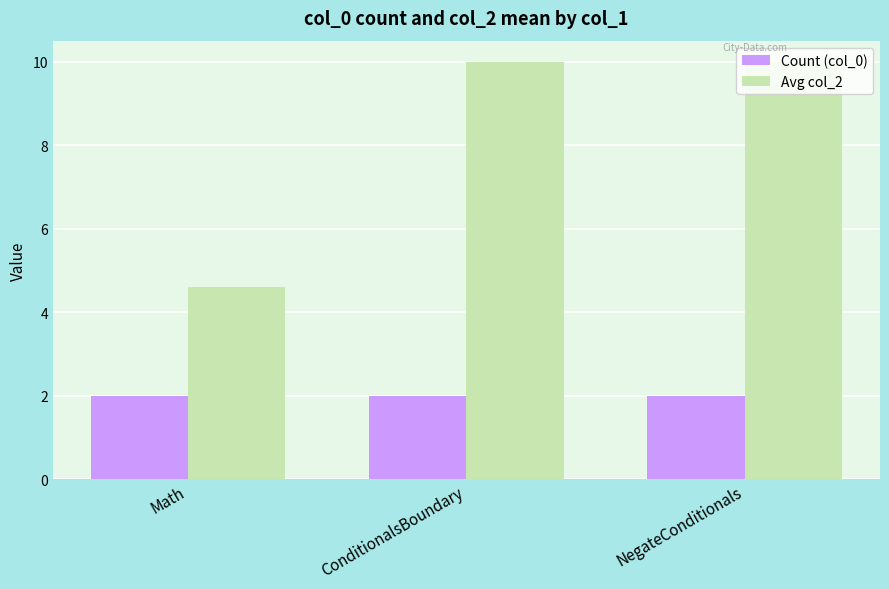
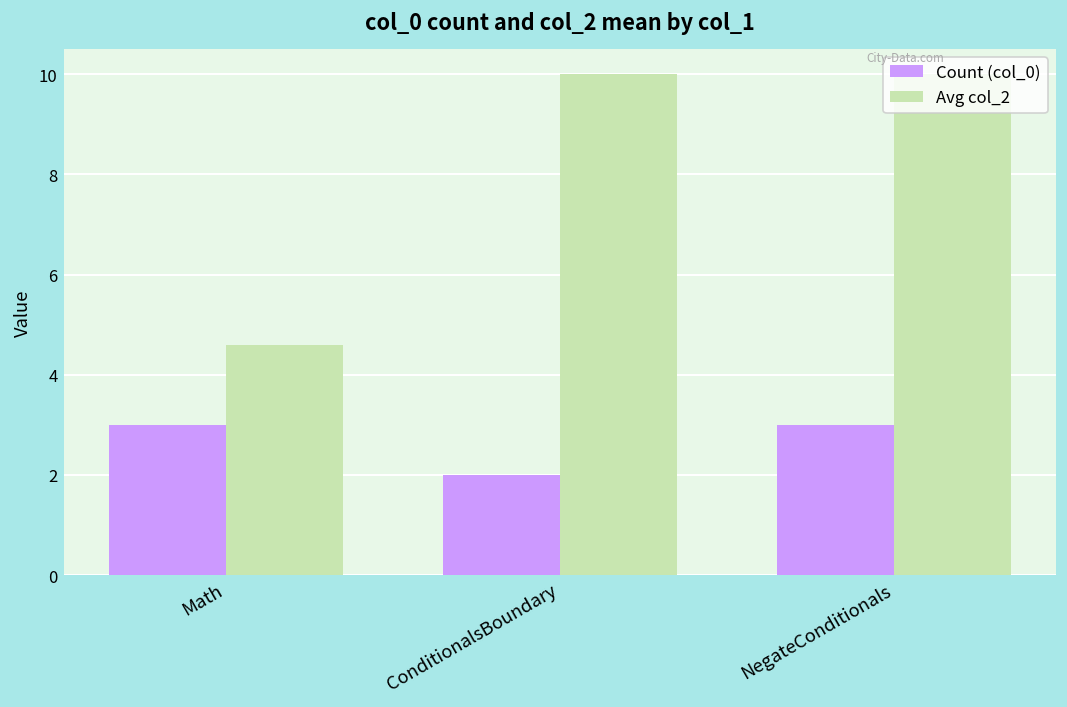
Count (col_0), Math: 2 -> 3
Count (col_0), NegateConditionals: 2 -> 3
